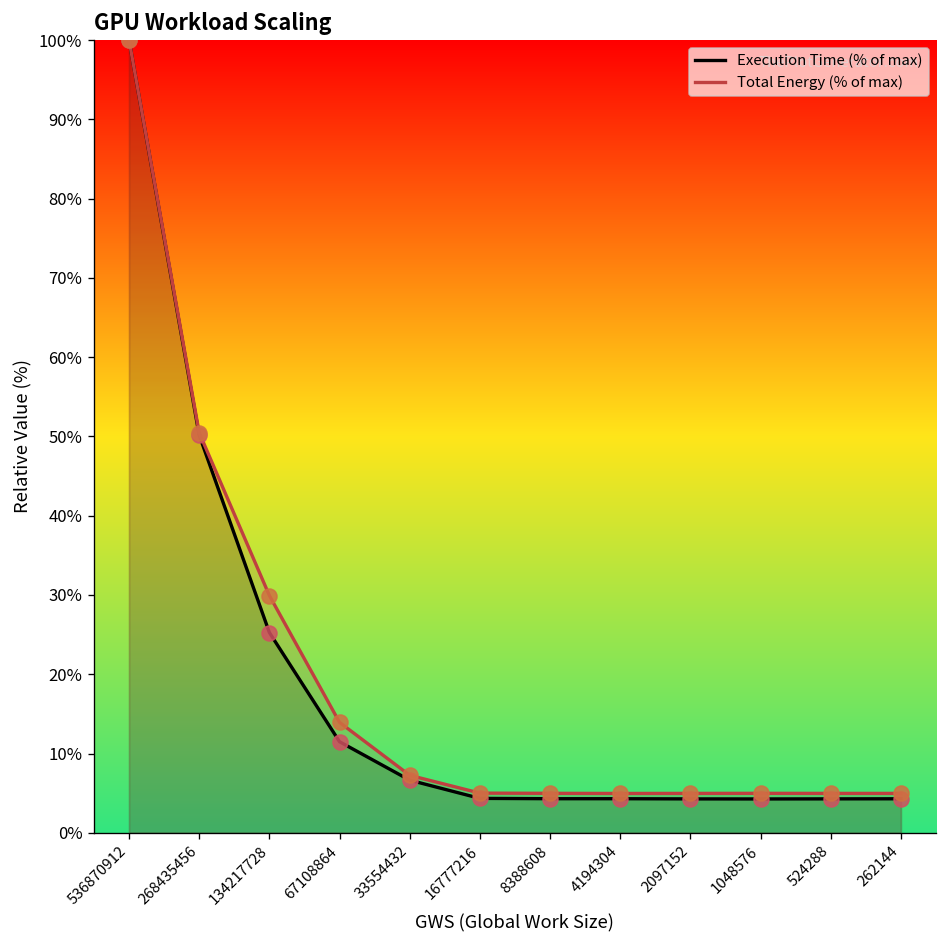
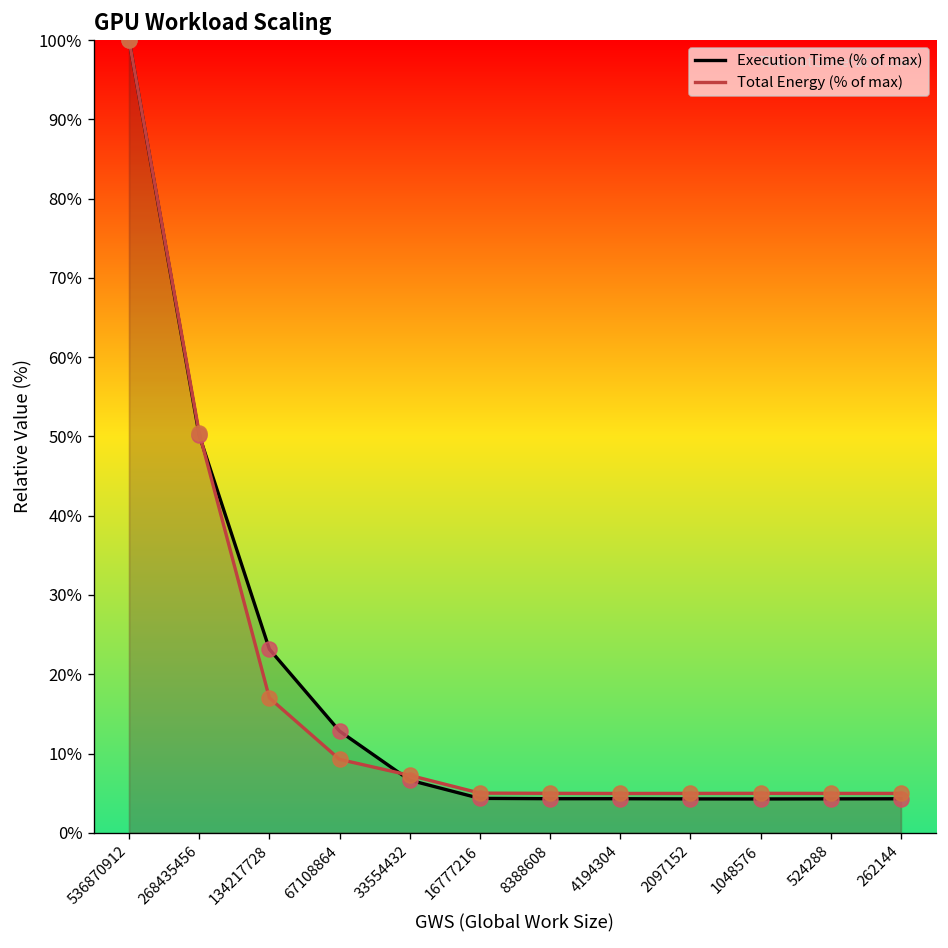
Execution Time (% of max), 134217728: 25% -> 23%
Total Energy (% of max), 134217728: 30% -> 17%
Execution Time (% of max), 67108864: 11% -> 13%
Total Energy (% of max), 67108864: 14% -> 9%
